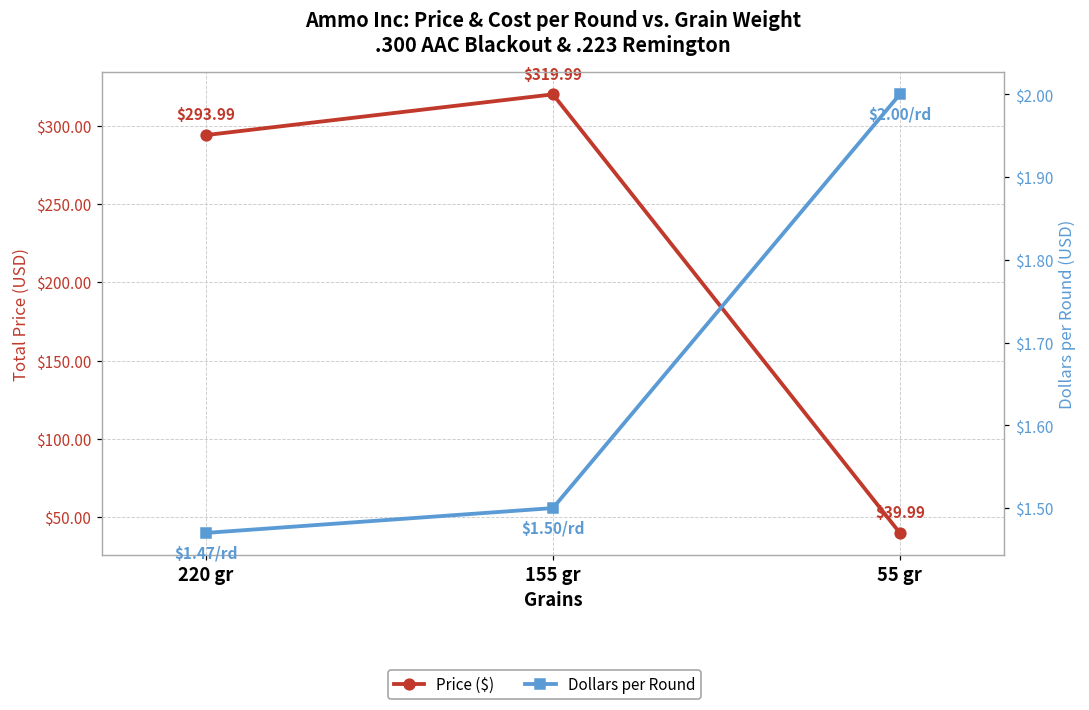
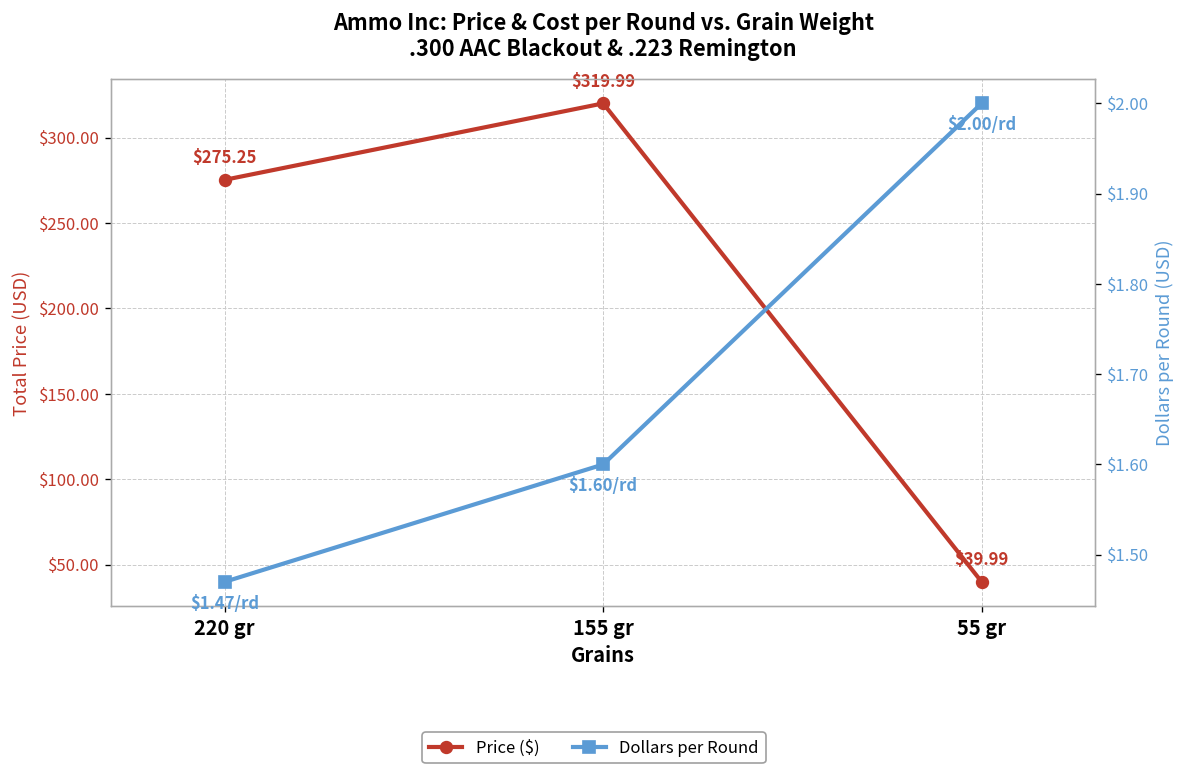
Price ($), 220 gr: $293.99 -> $275.25
Dollars per Round, 155 gr: $1.50/ -> $1.60/
